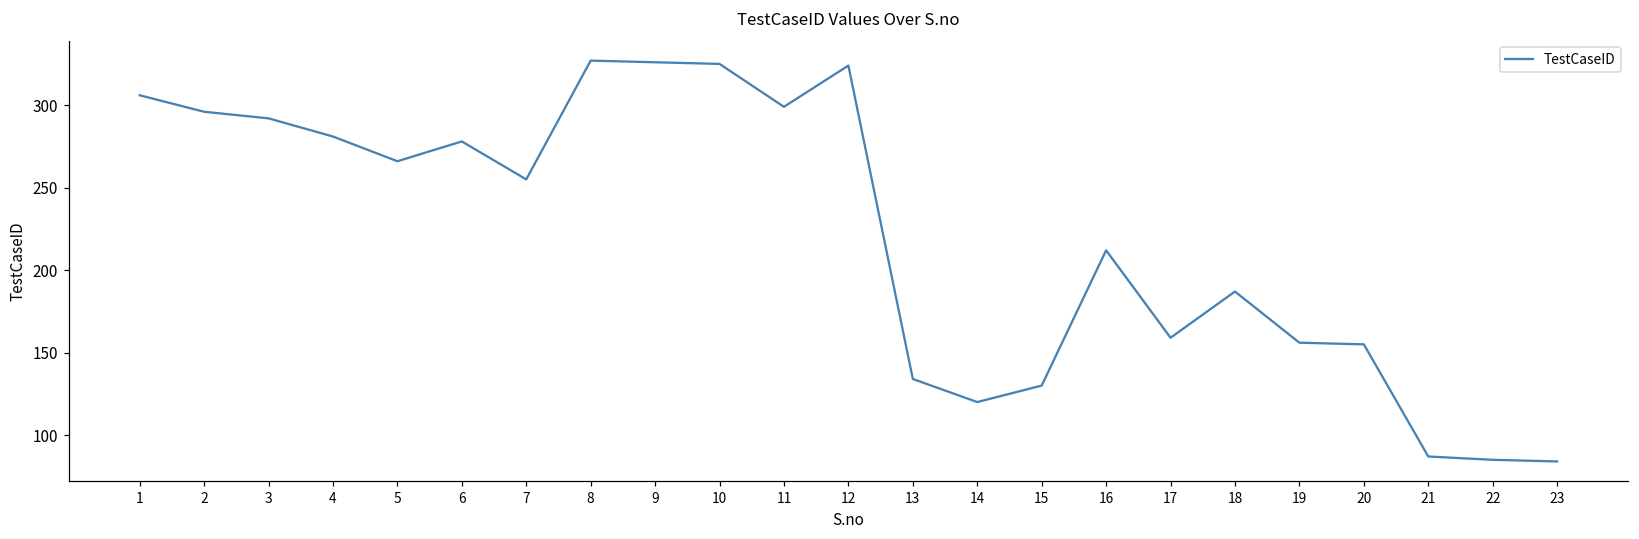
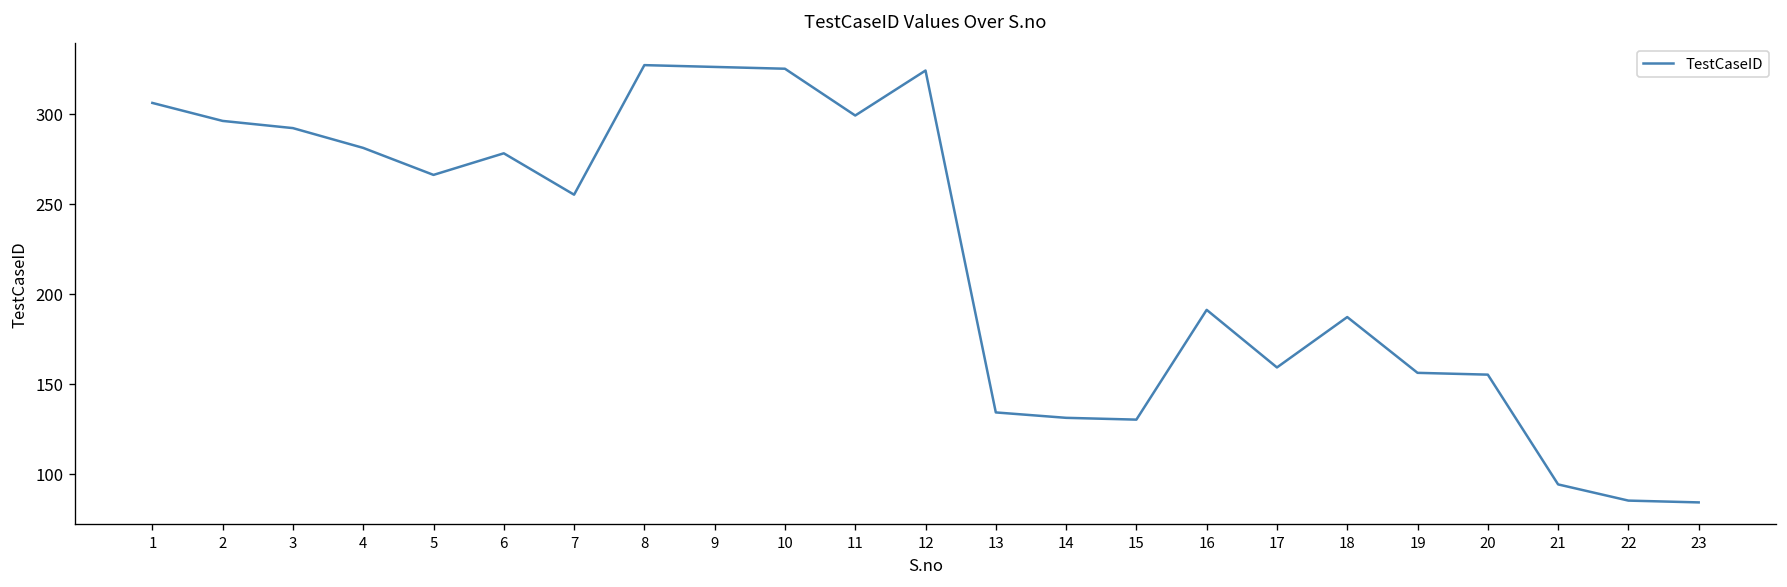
14: 120 -> 131
16: 212 -> 191
21: 87 -> 94
